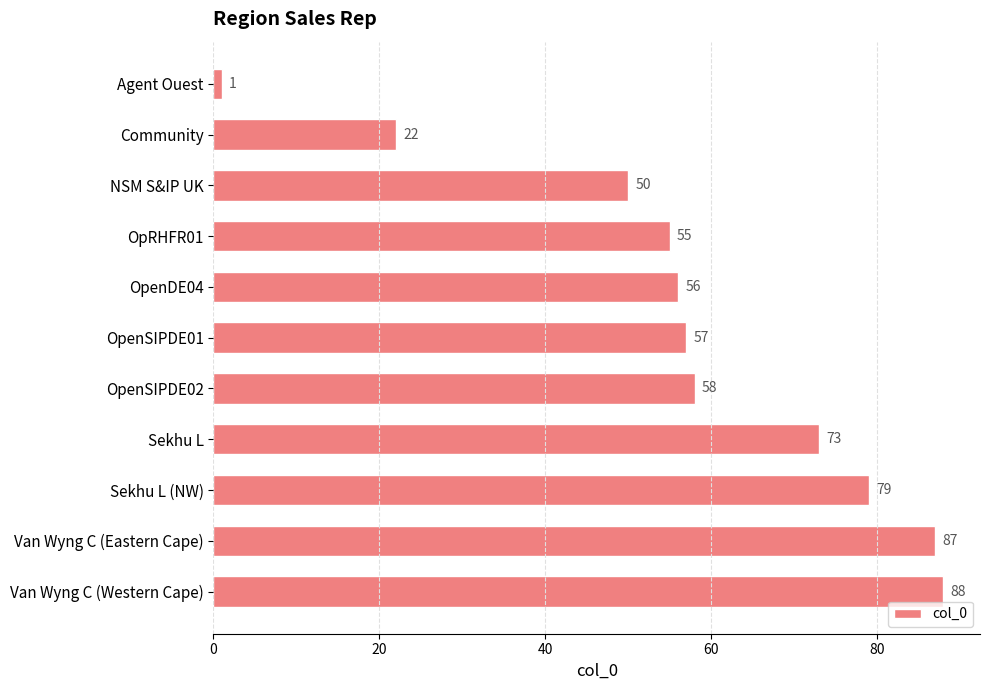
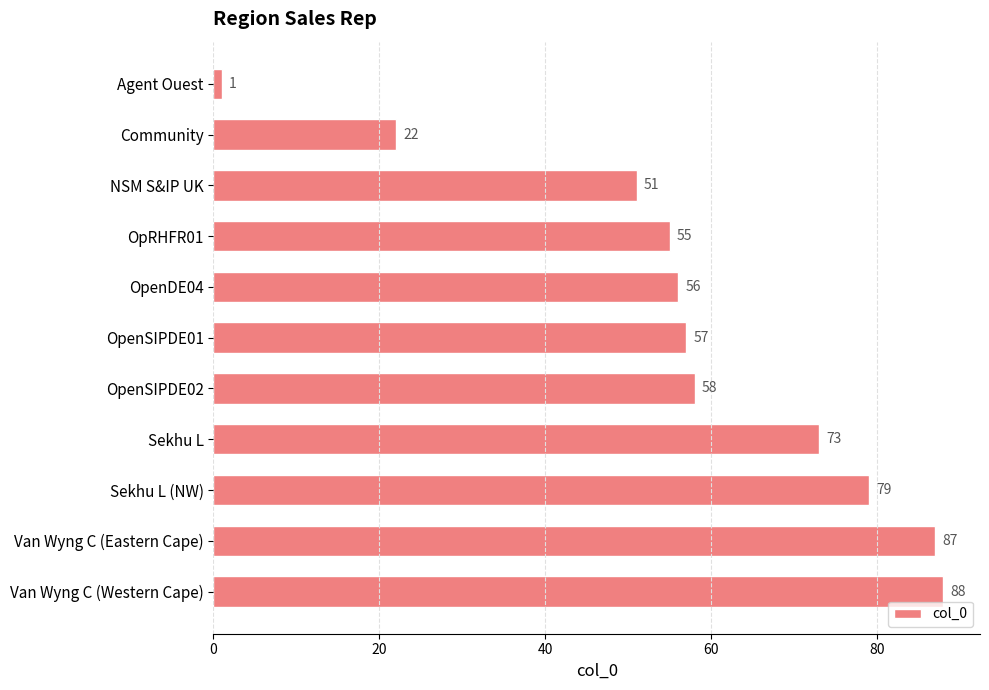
NSM S&IP UK: 50 -> 51
